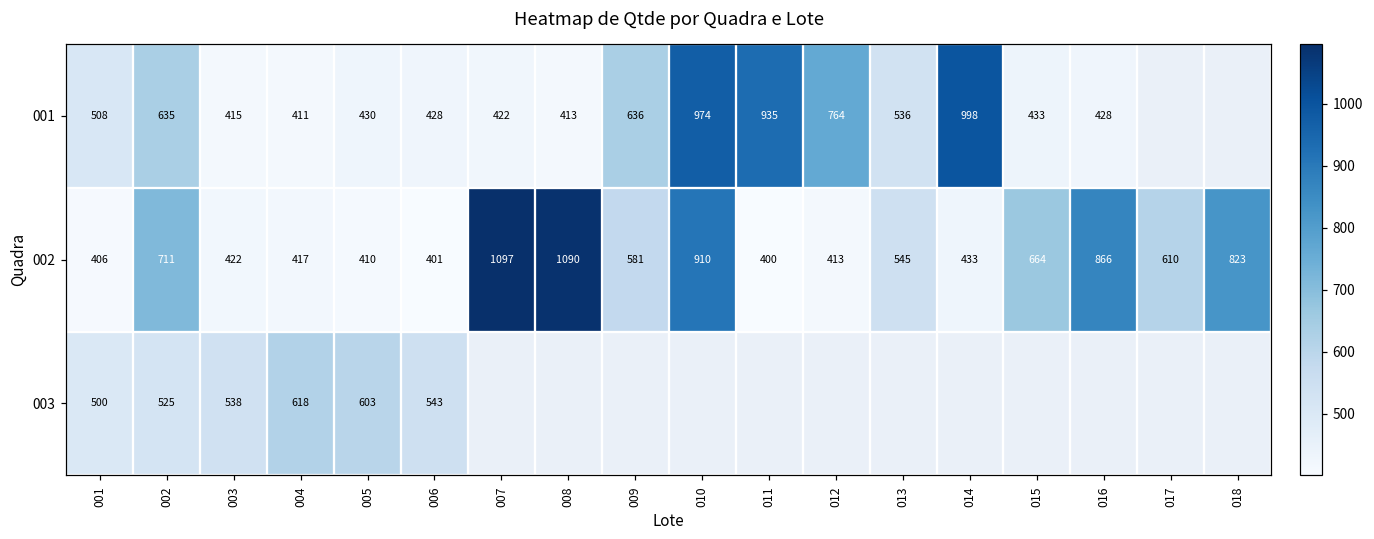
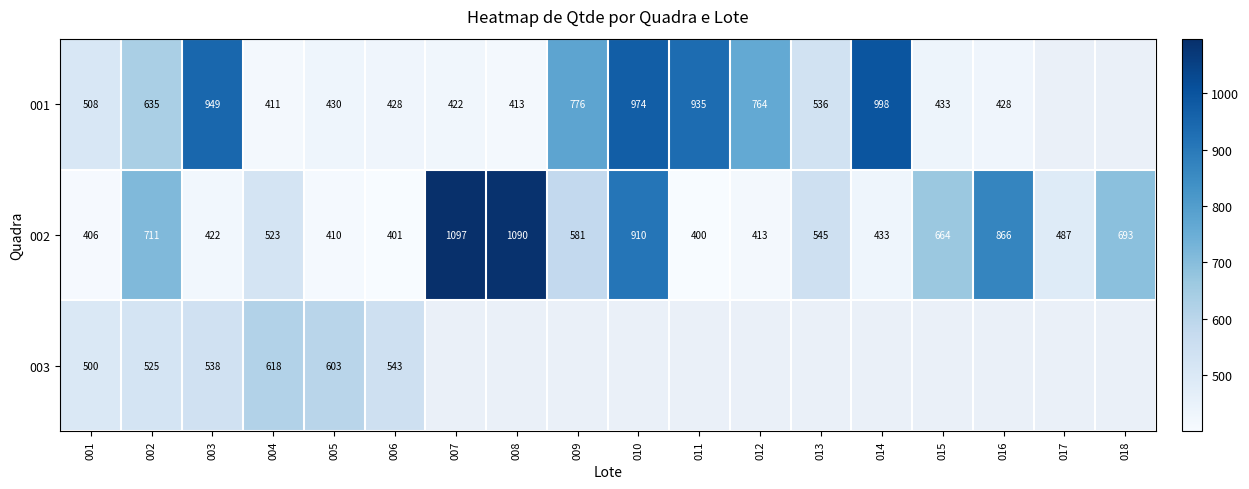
001, 003: 415 -> 949
001, 009: 636 -> 776
002, 004: 417 -> 523
002, 017: 610 -> 487
002, 018: 823 -> 693
